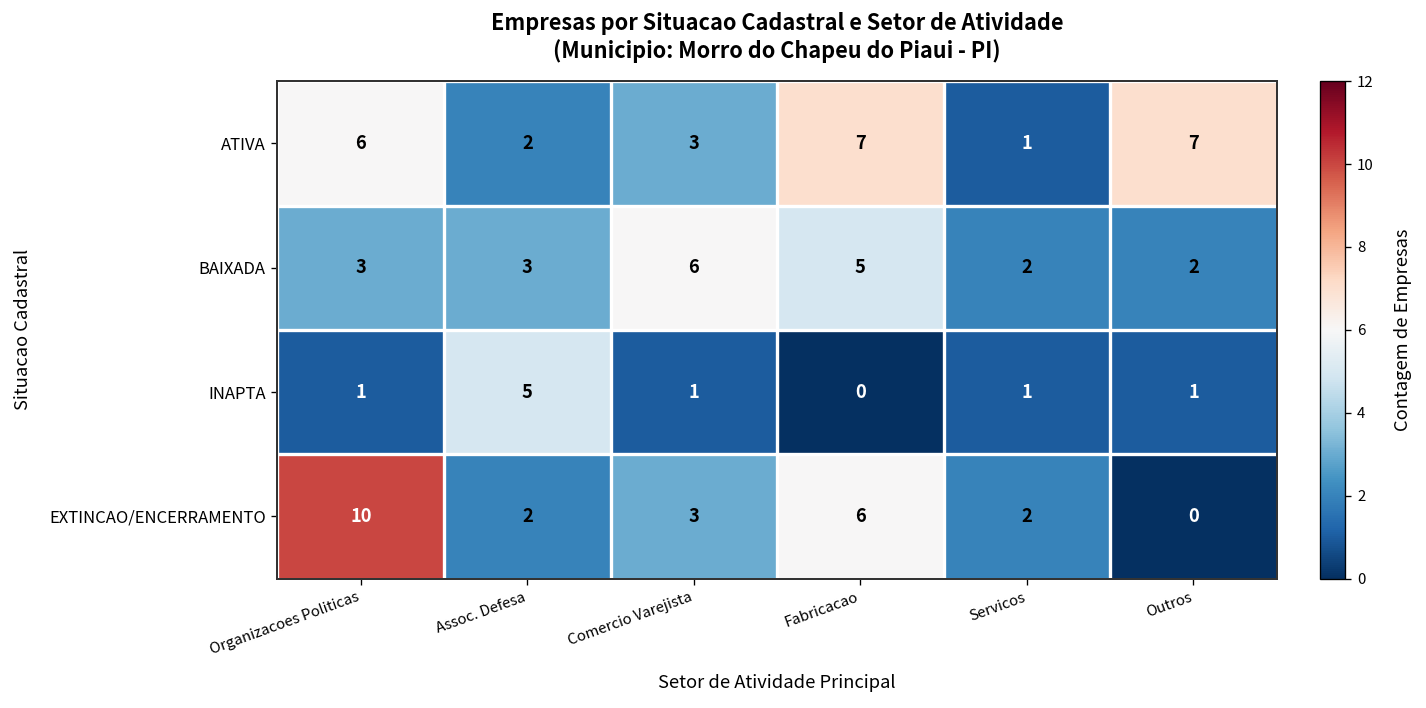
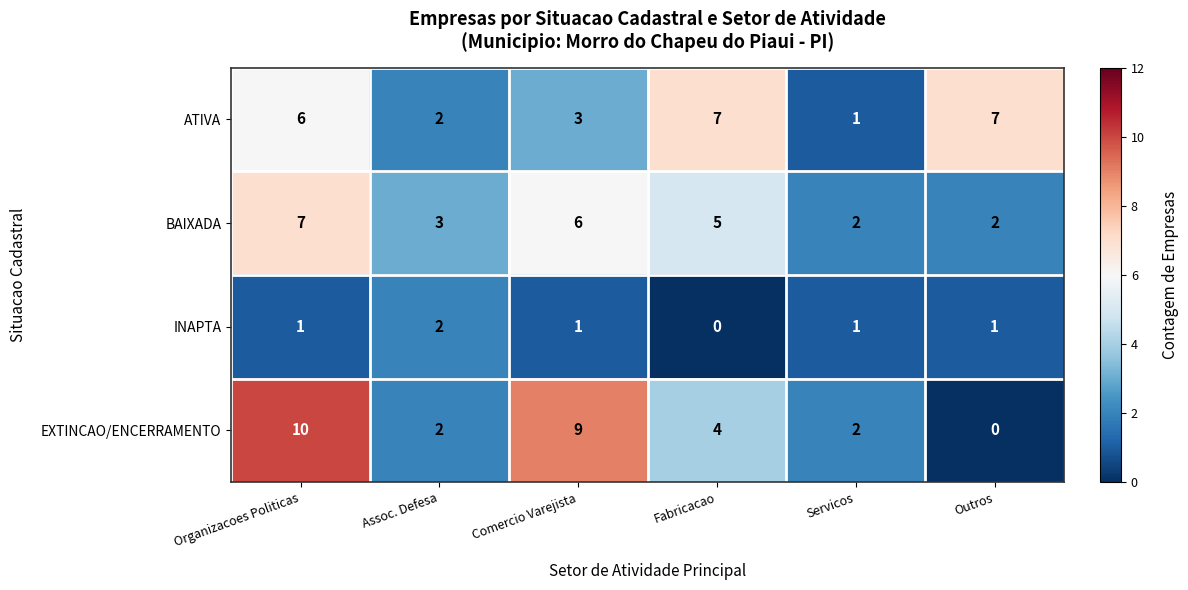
BAIXADA, Organizacoes Politicas: 3 -> 7
INAPTA, Assoc. Defesa: 5 -> 2
EXTINCAO/ENCERRAMENTO, Comercio Varejista: 3 -> 9
EXTINCAO/ENCERRAMENTO, Fabricacao: 6 -> 4
